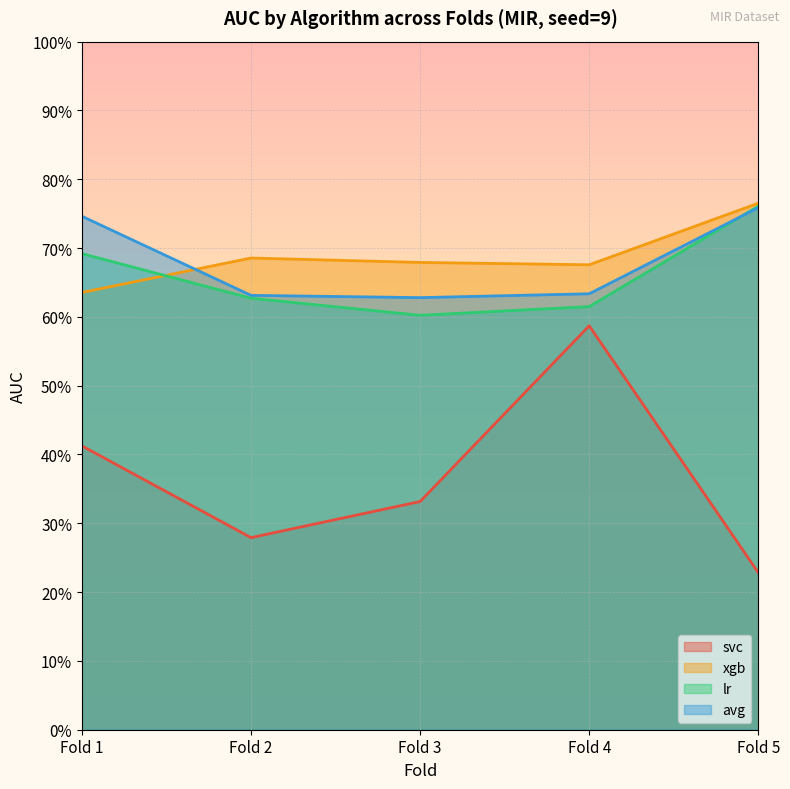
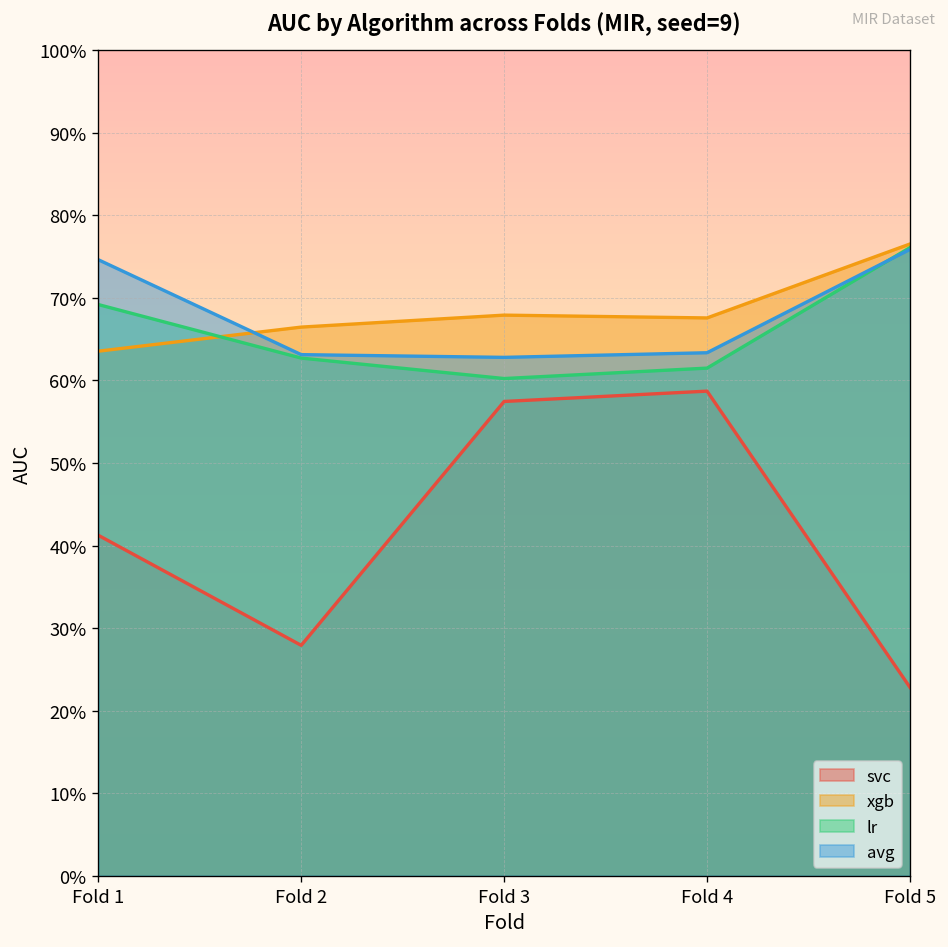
xgb, Fold 2: 69% -> 66%
svc, Fold 3: 33% -> 57%
